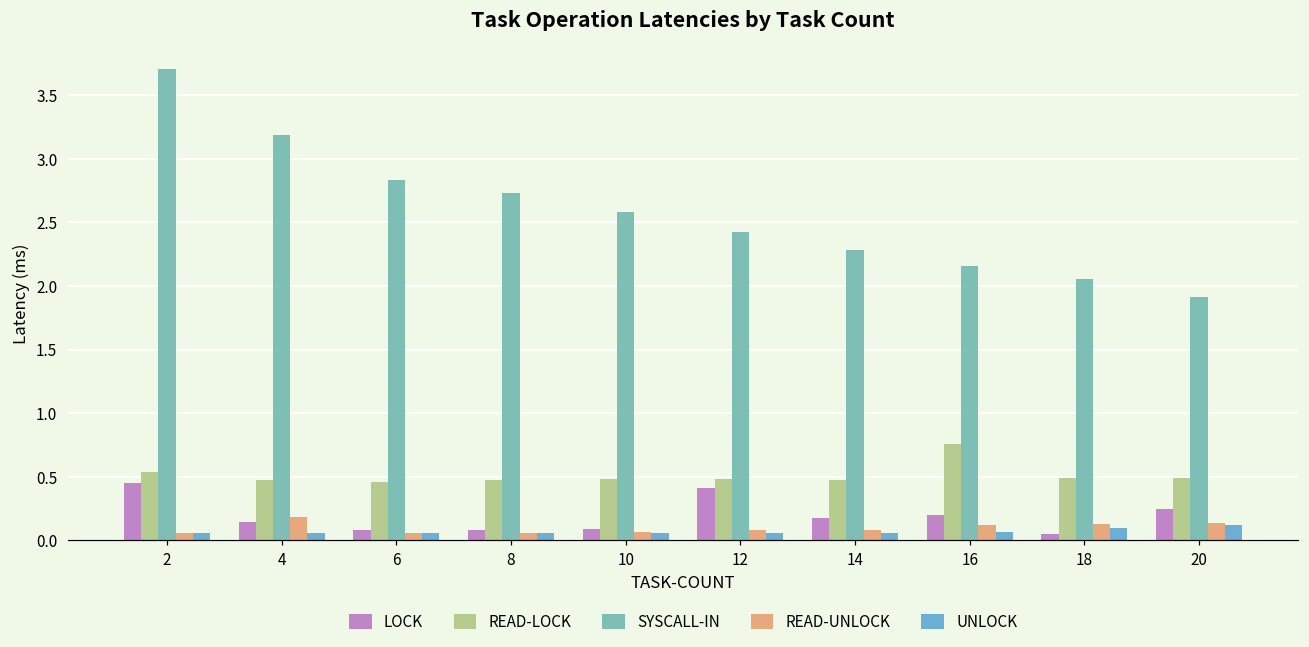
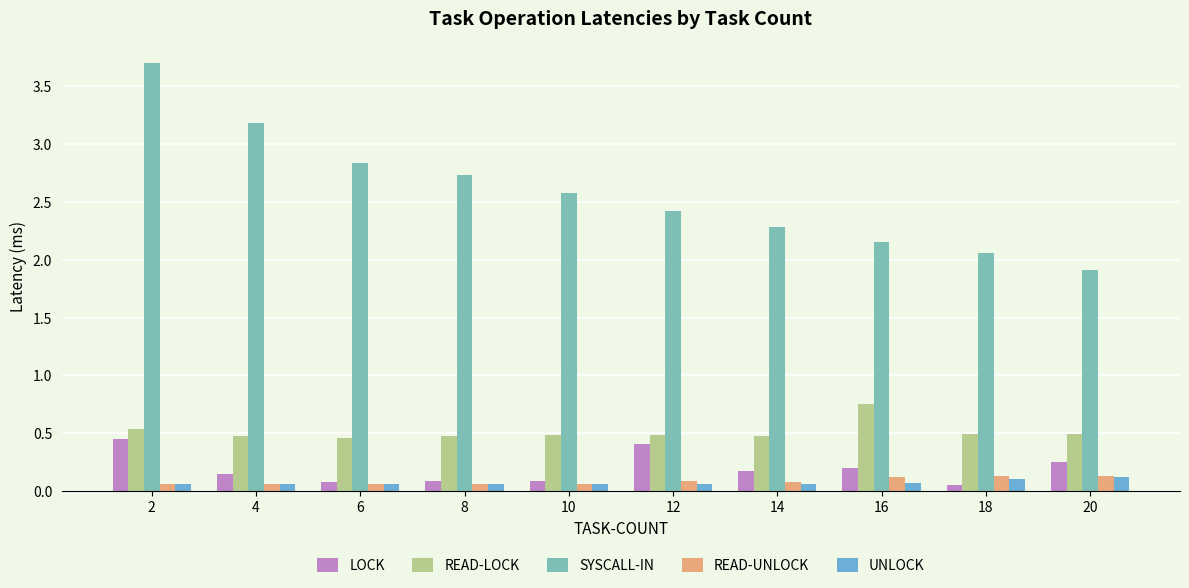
READ-UNLOCK, 4: 0.18 -> 0.06
